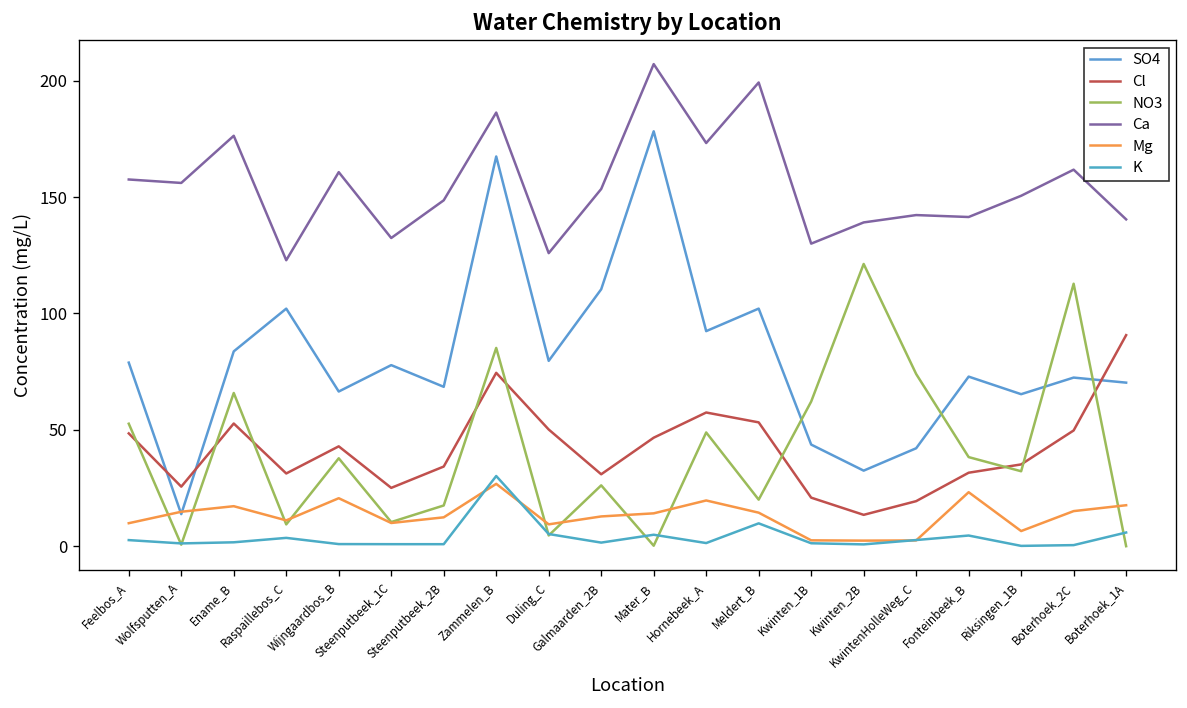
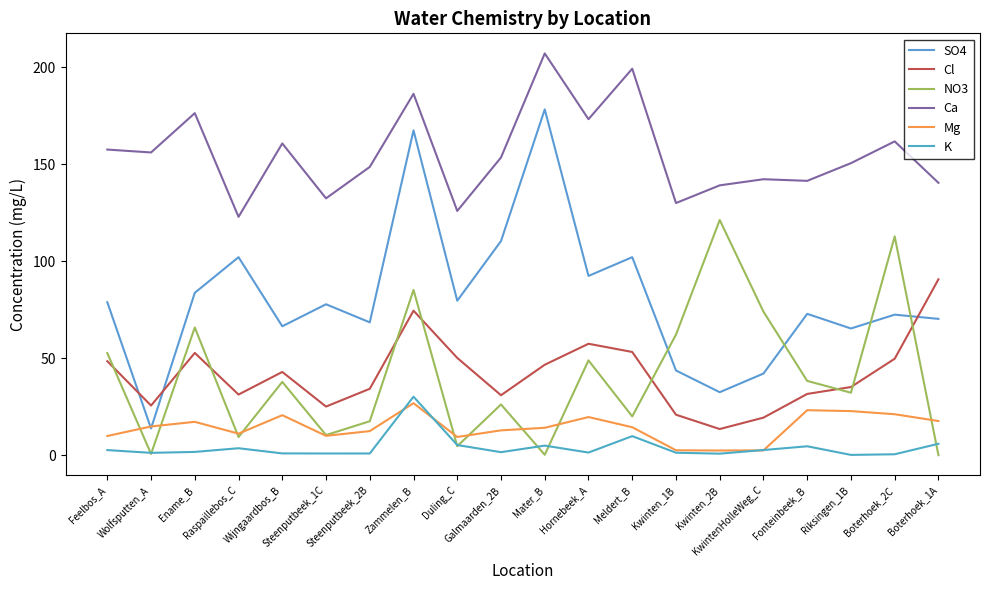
Mg, Riksingen_1B: 7 -> 23
Mg, Boterhoek_2C: 15 -> 21
